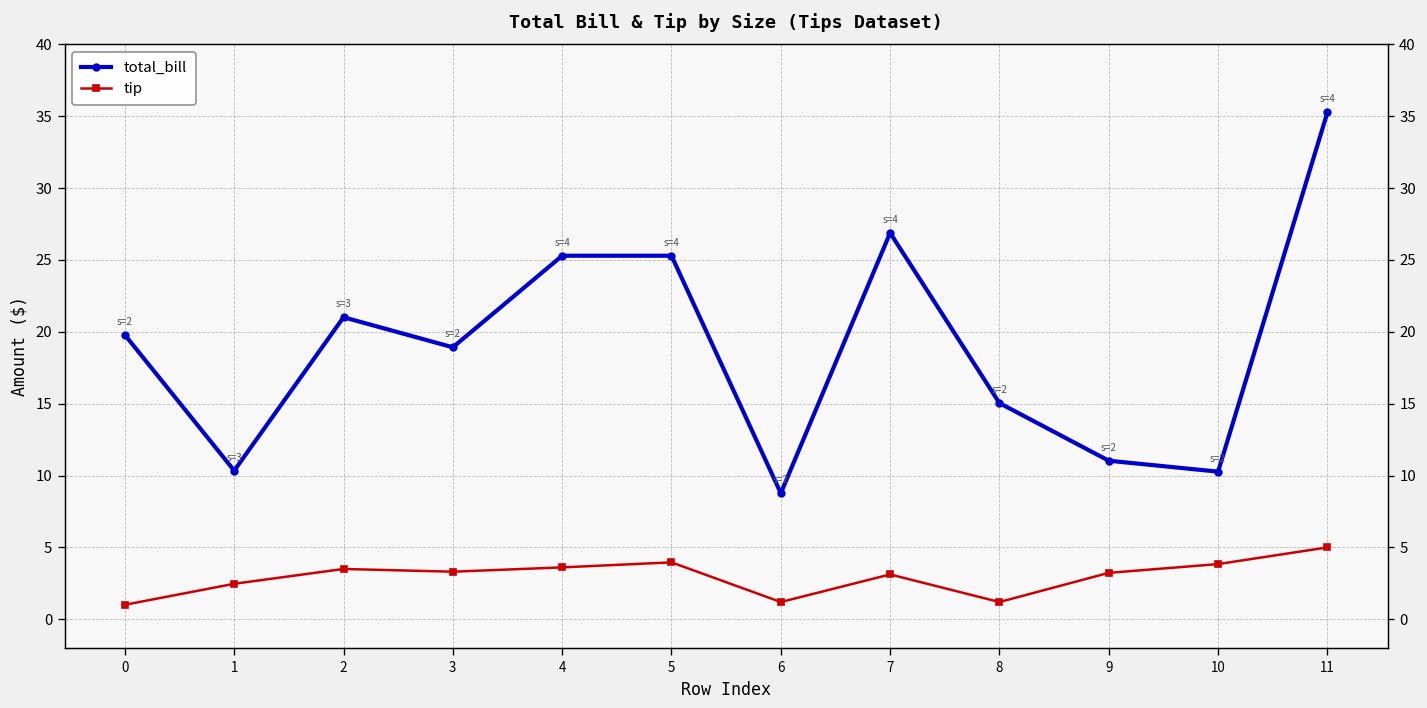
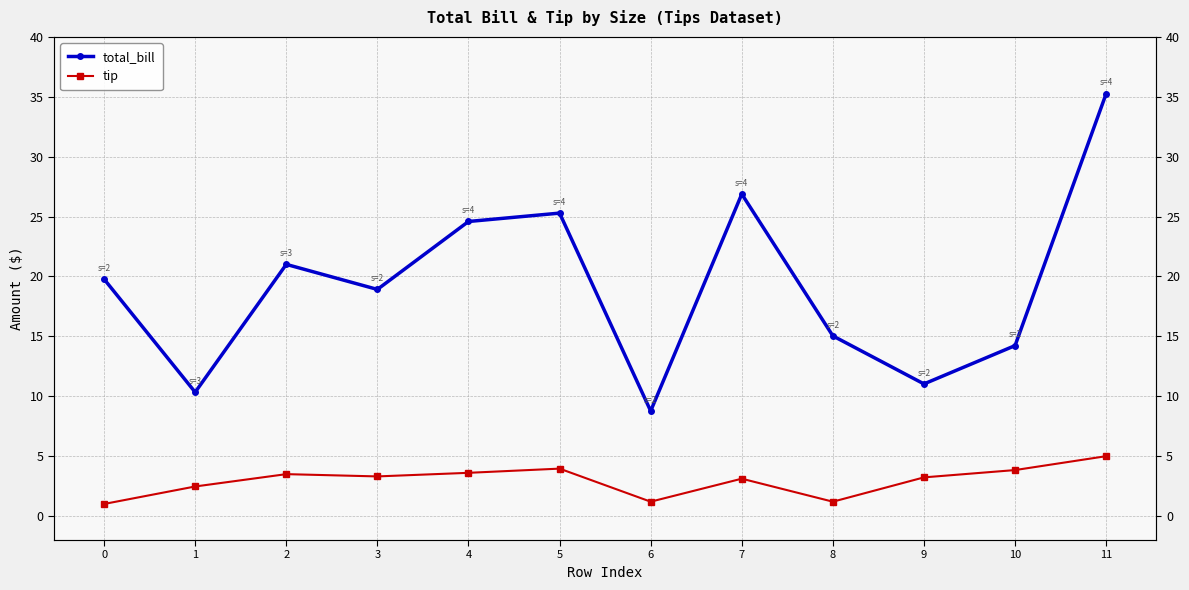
total_bill, 4: 25.3 -> 24.6
total_bill, 10: 10.3 -> 14.2
